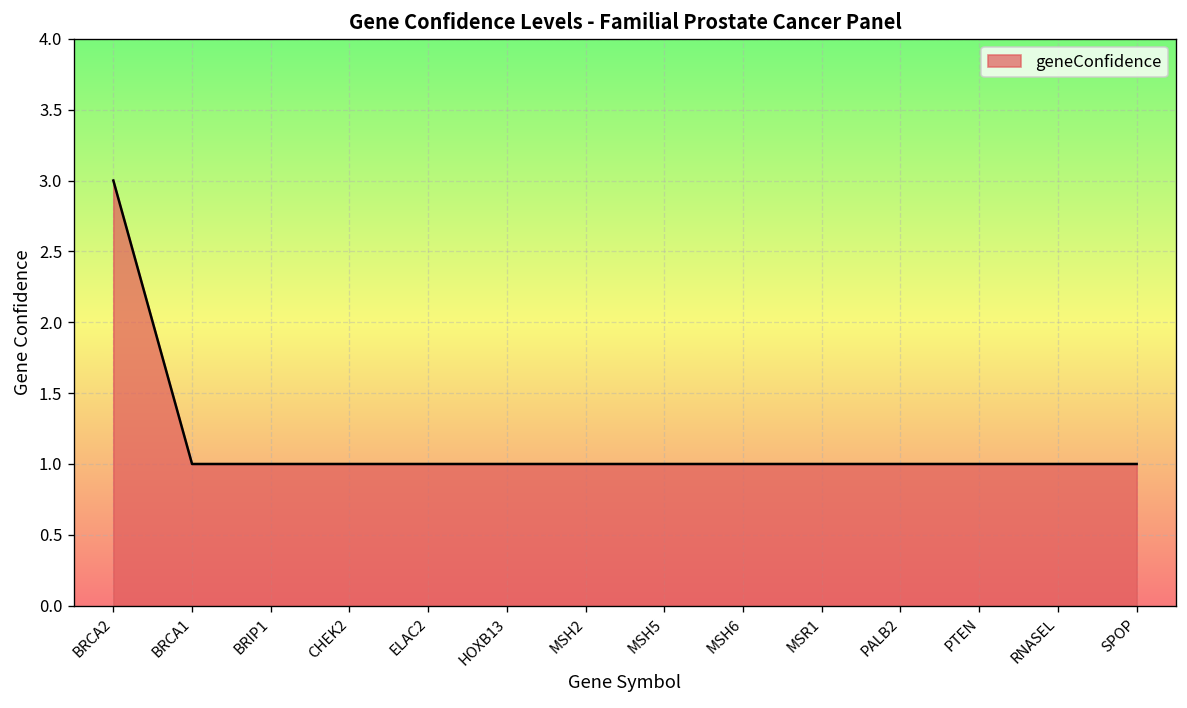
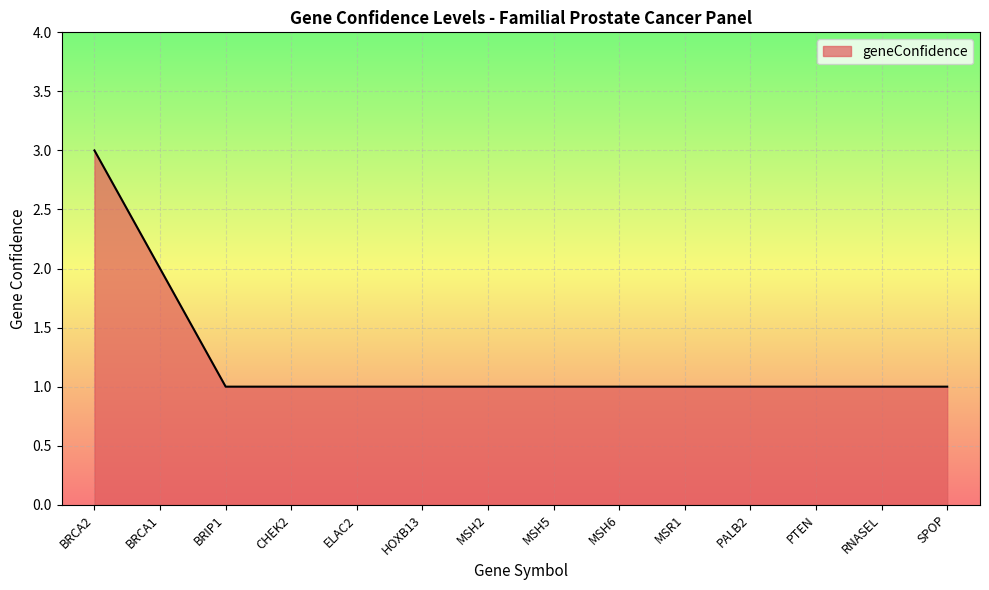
BRCA1: 1 -> 2
